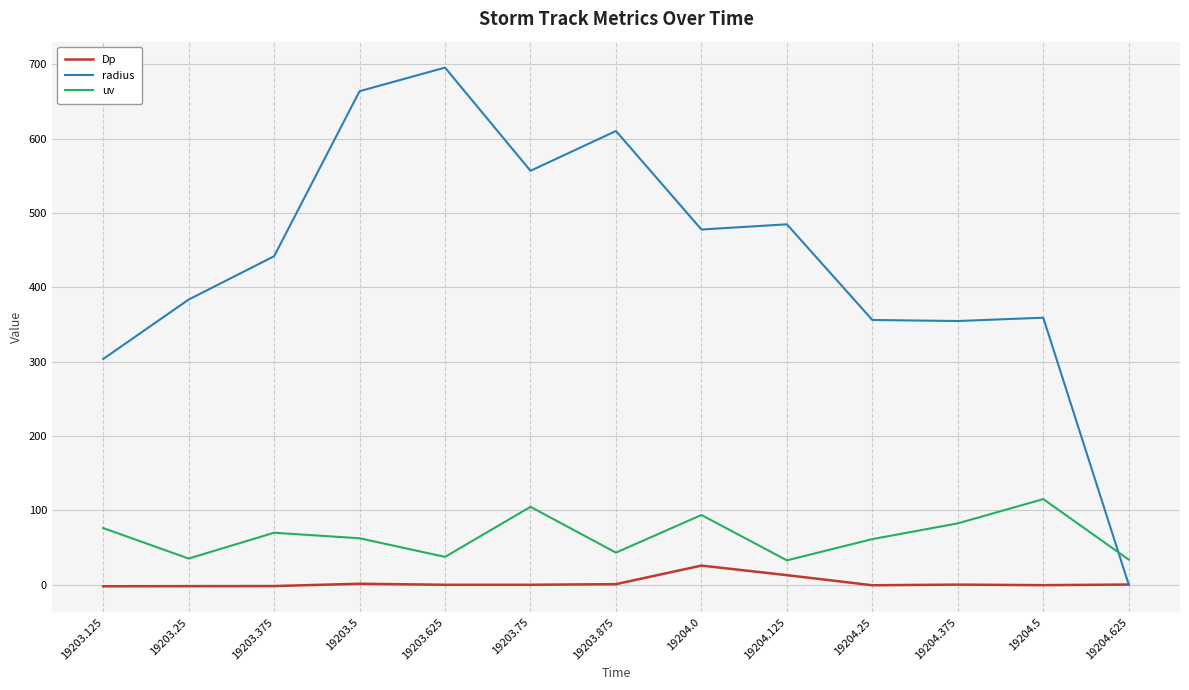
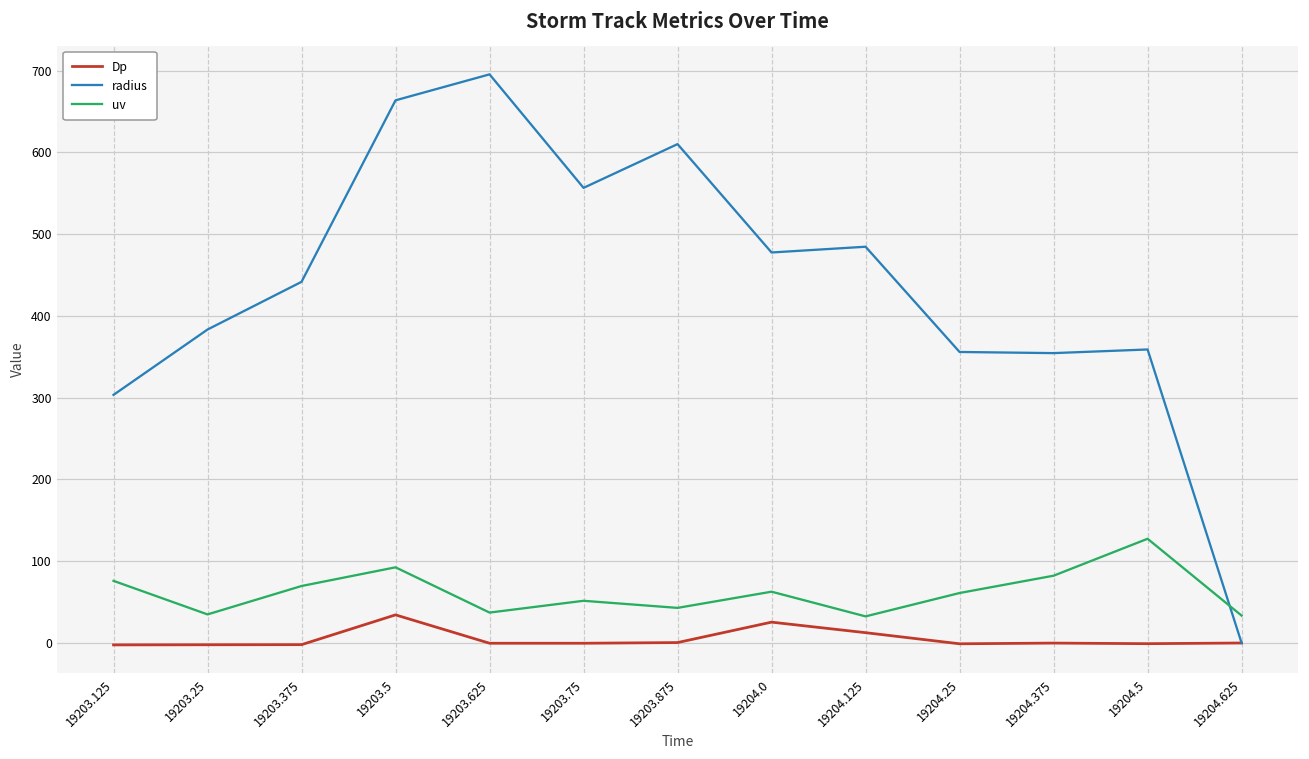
Dp, 19203.5: 0 -> 30
uv, 19203.5: 60 -> 90
uv, 19203.75: 100 -> 50
uv, 19204.0: 90 -> 60
uv, 19204.5: 110 -> 130
